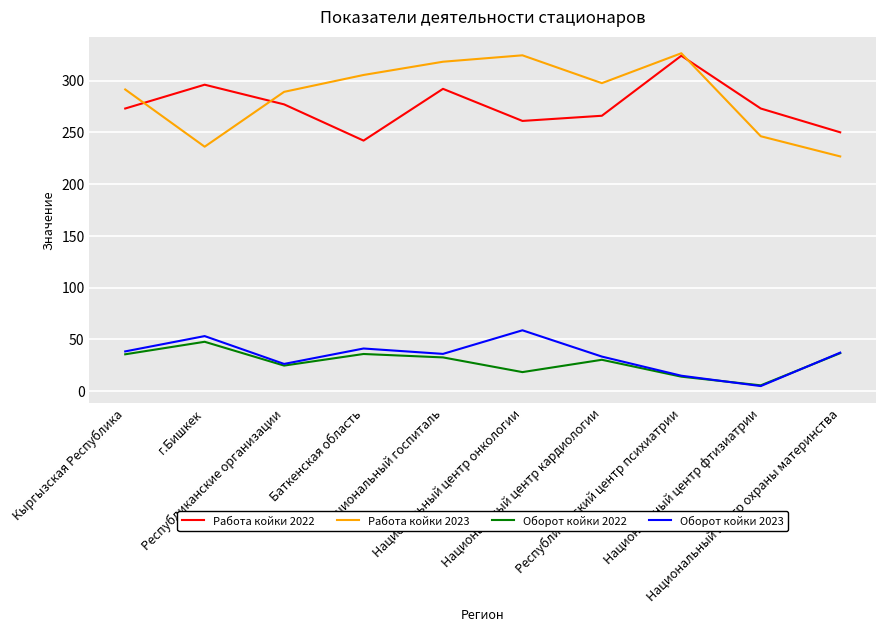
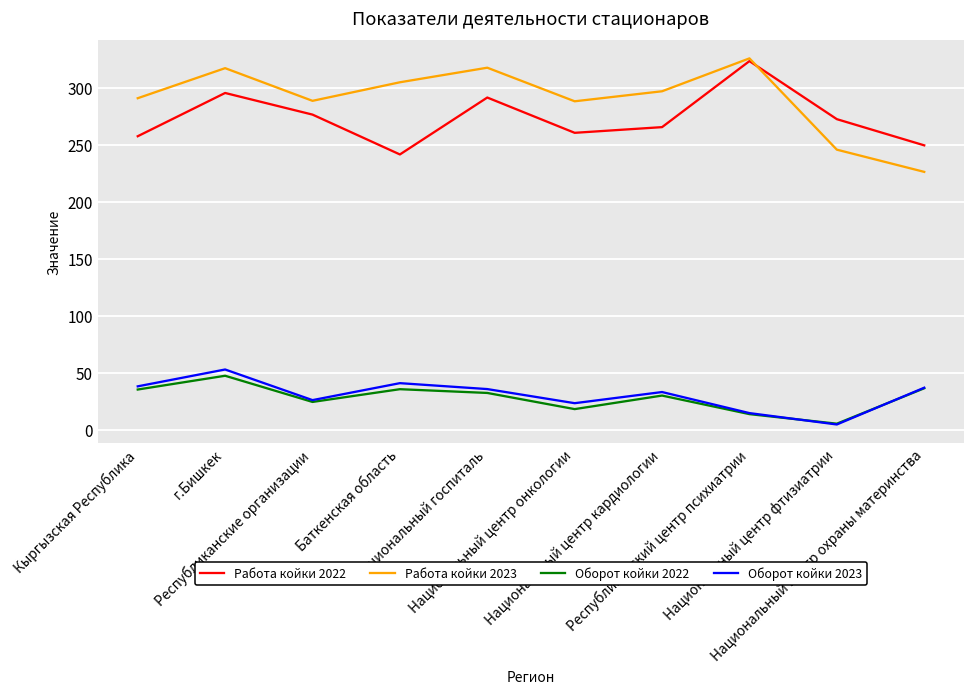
Работа койки 2022, Кыргызская Республика: 273 -> 258
Работа койки 2023, г.Бишкек: 236 -> 318
Работа койки 2023, Национальный центр онкологии: 324 -> 289
Оборот койки 2023, Национальный центр онкологии: 59 -> 24
